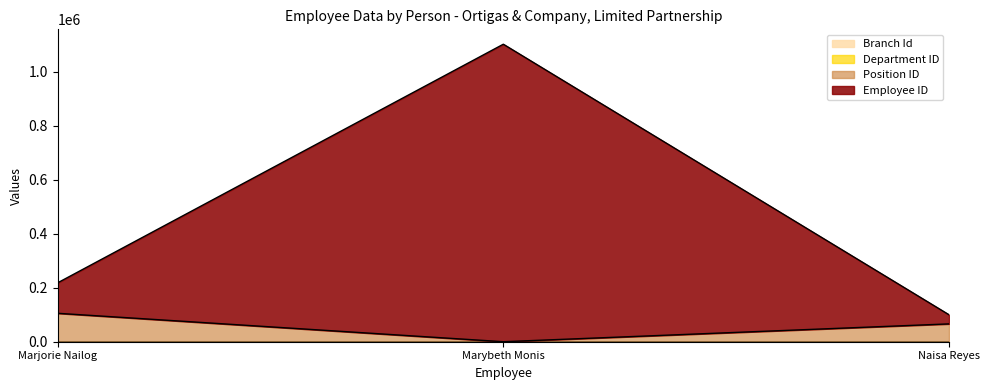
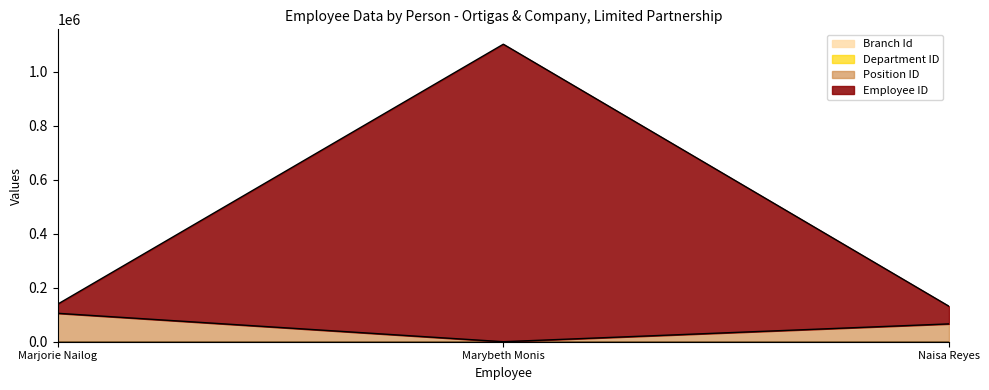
Employee ID, Marjorie Nailog: 110000 -> 30000
Employee ID, Naisa Reyes: 30000 -> 70000
